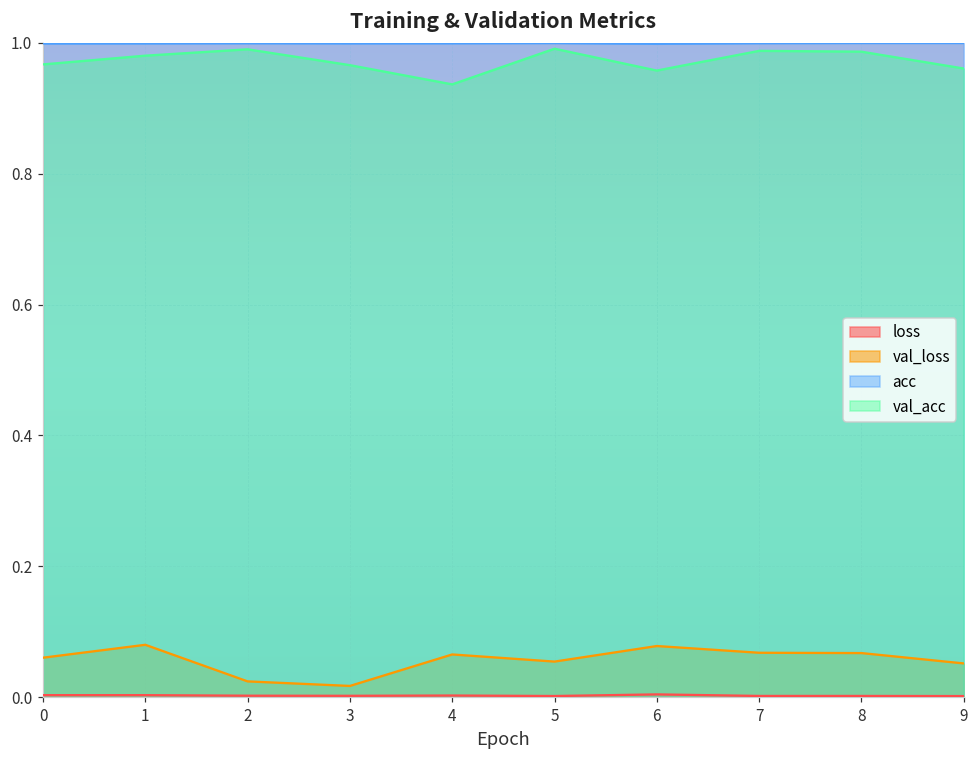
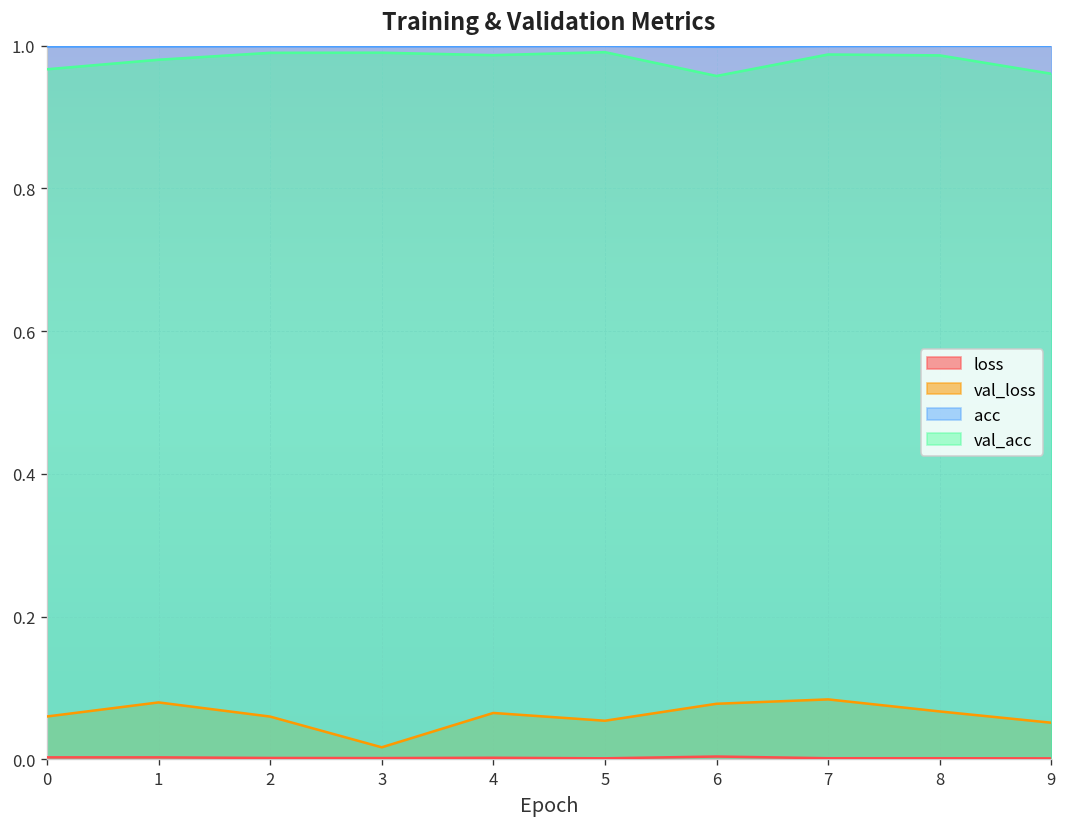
val_loss, 2: 0.02 -> 0.06
val_acc, 3: 0.97 -> 0.99
val_acc, 4: 0.94 -> 0.99
val_loss, 7: 0.07 -> 0.08
